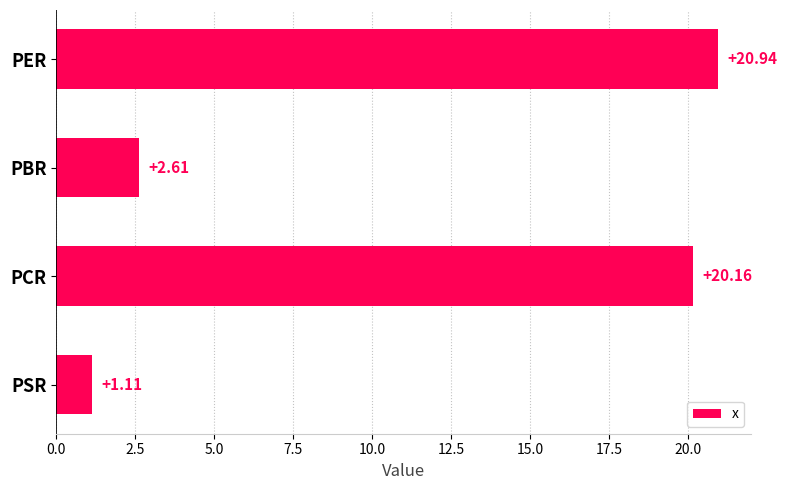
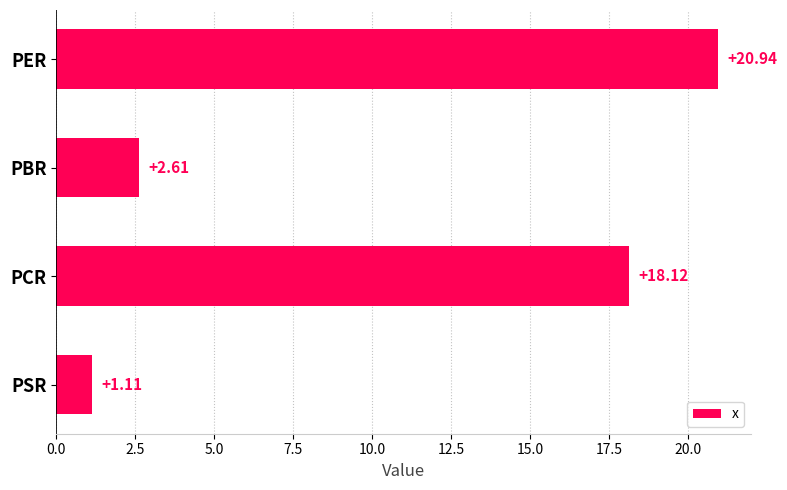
PCR: +20.16 -> +18.12
